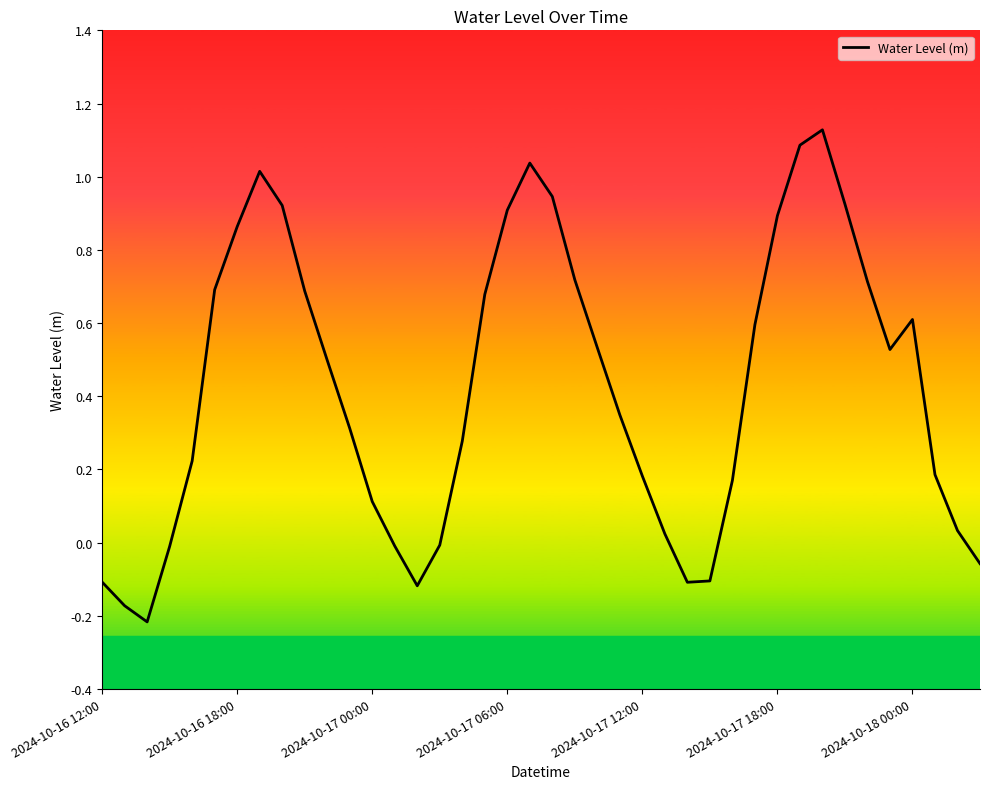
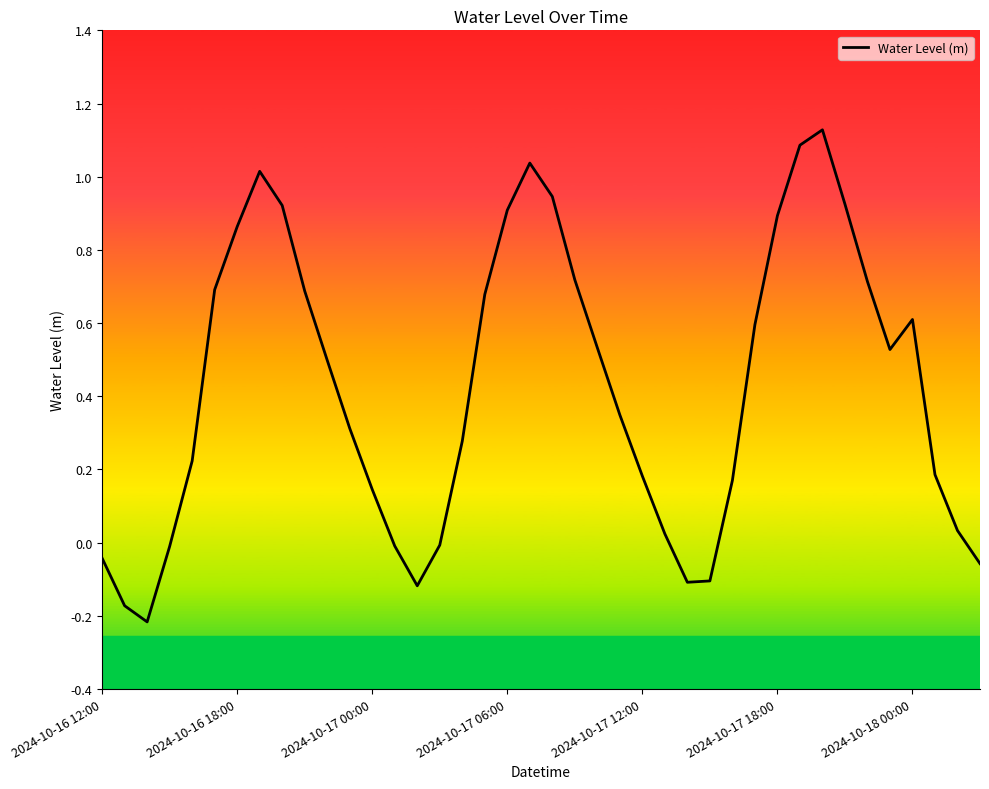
2024-10-16 12:00: -0.11 -> -0.04
2024-10-17 00:00: 0.11 -> 0.15
